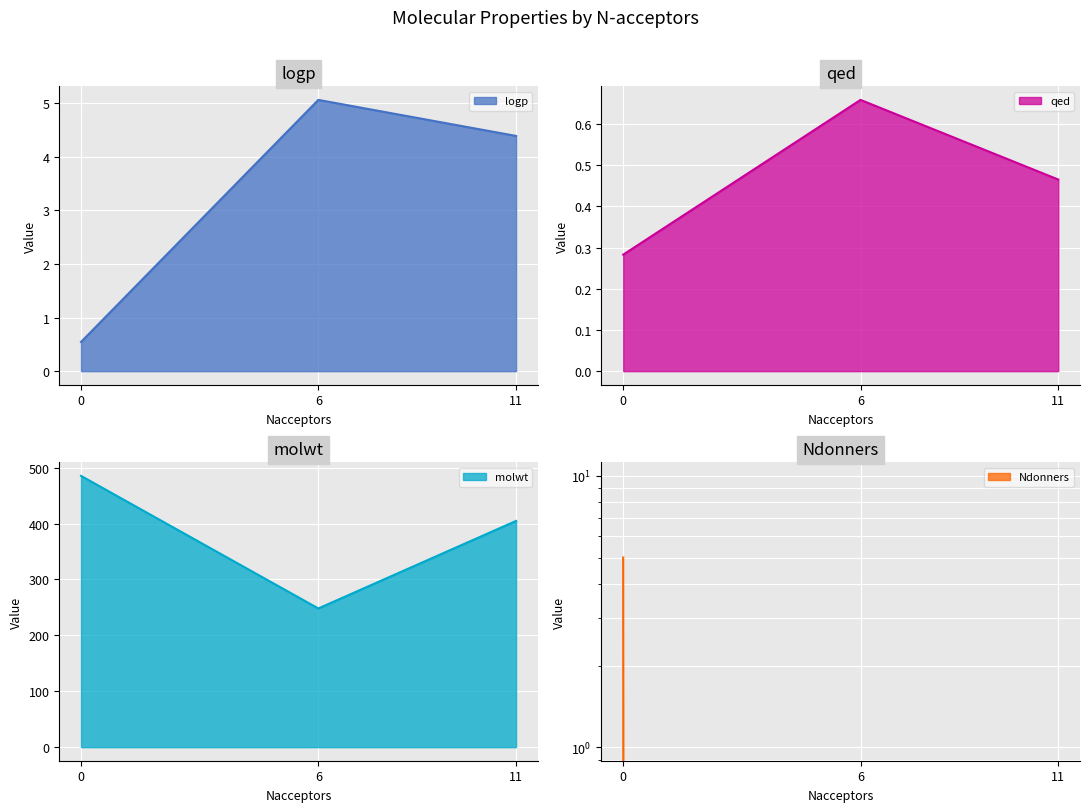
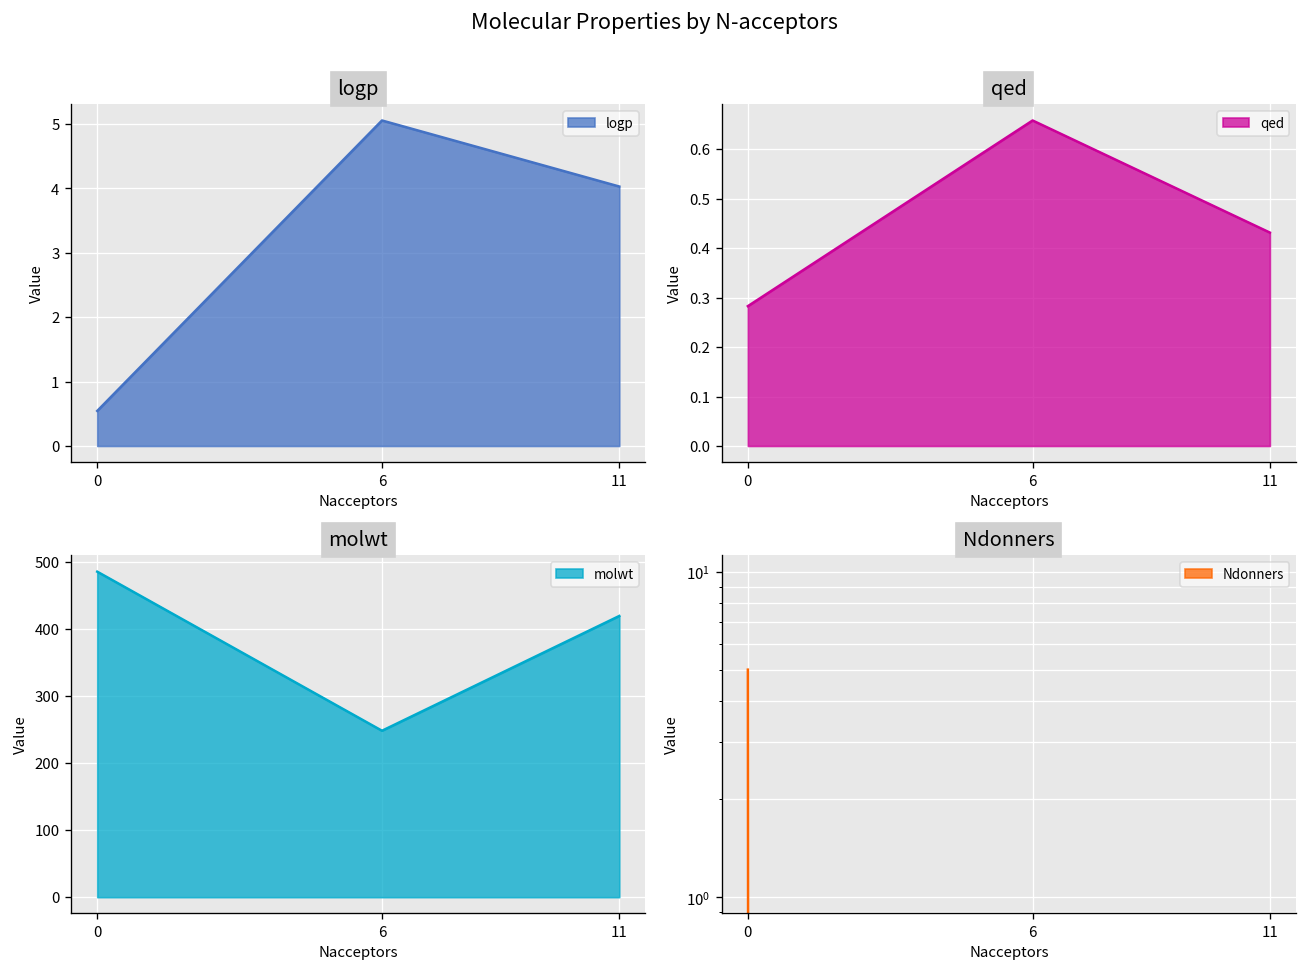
logp, 11: 4.4 -> 4.0
qed, 11: 0.46 -> 0.43
molwt, 11: 400 -> 420
